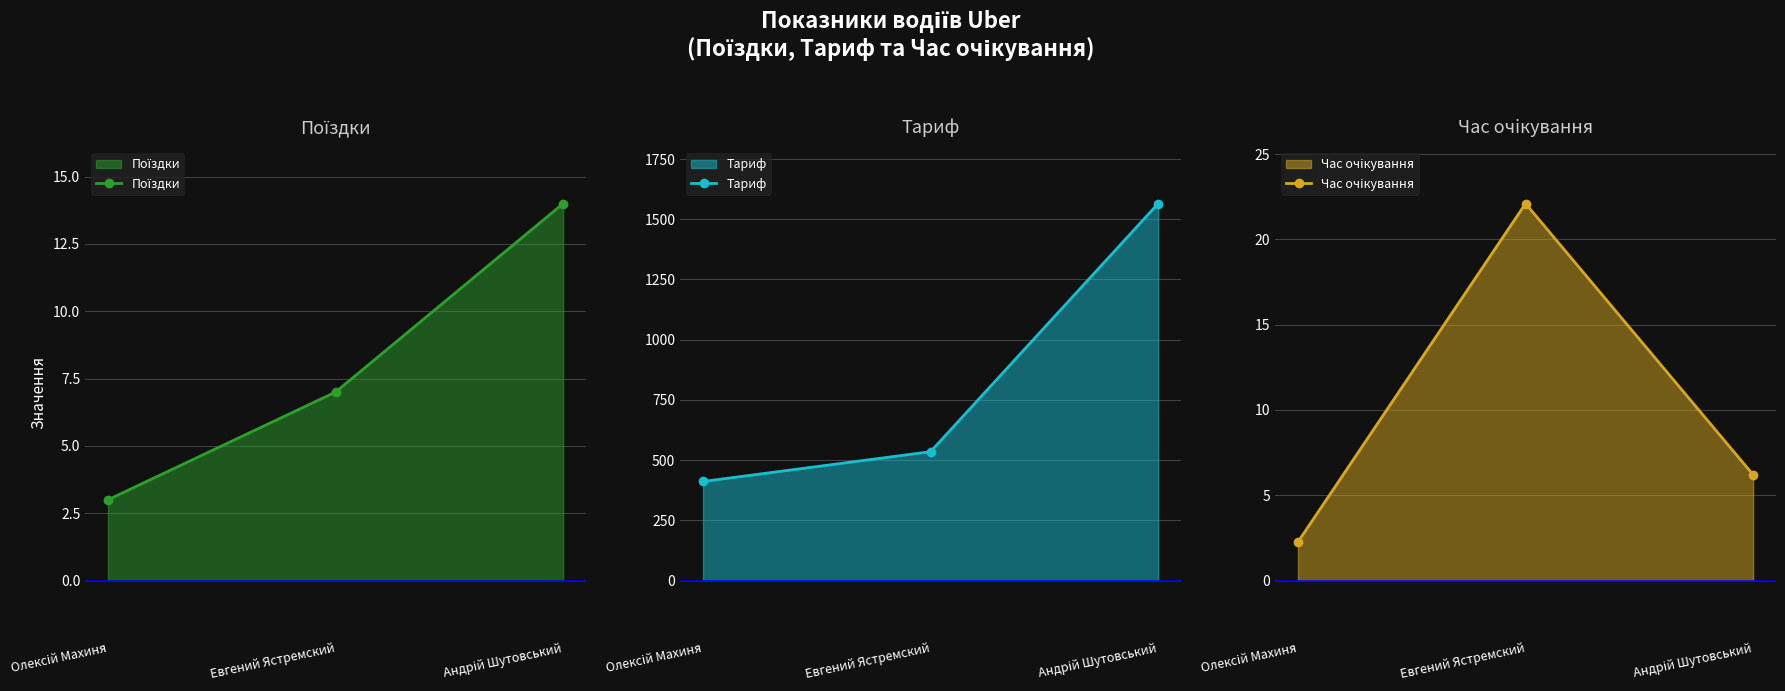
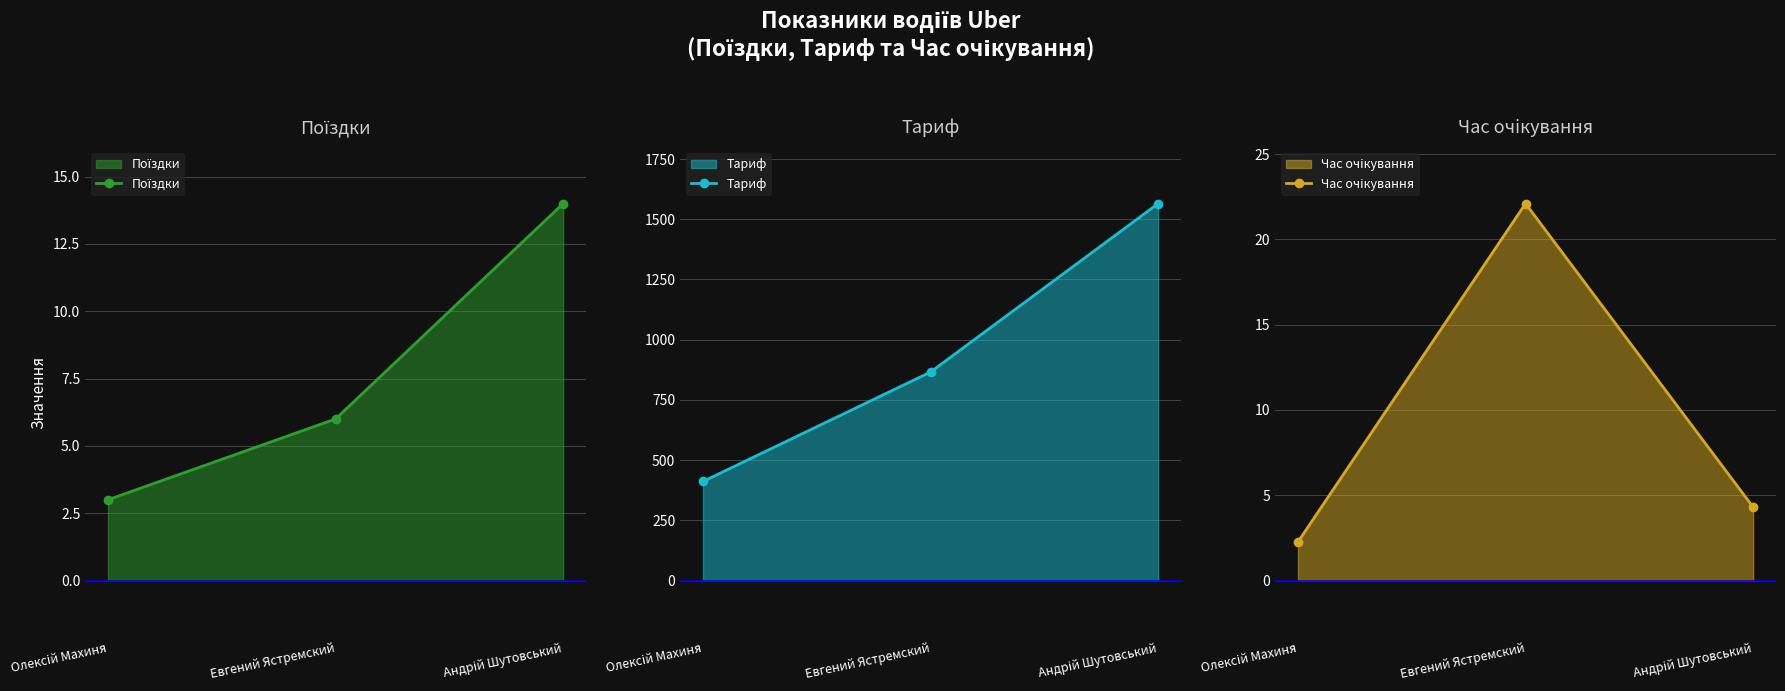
Поїздки, Евгений Ястремский: 7 -> 6
Тариф, Евгений Ястремский: 540 -> 870
Час очікування, Андрій Шутовський: 6.2 -> 4.3
